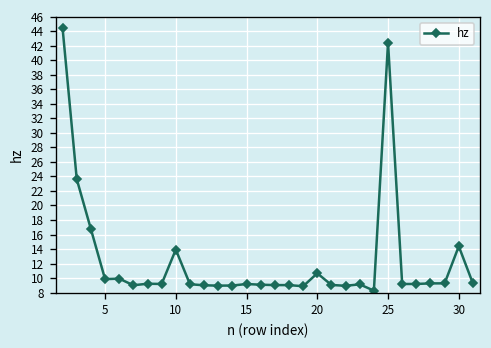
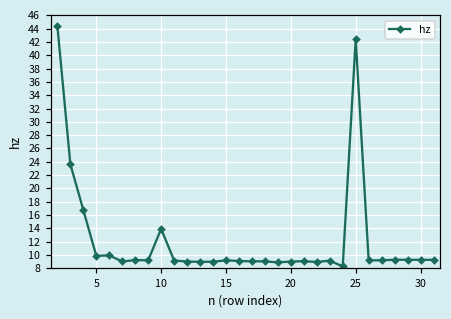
20: 11 -> 9
30: 14 -> 9
